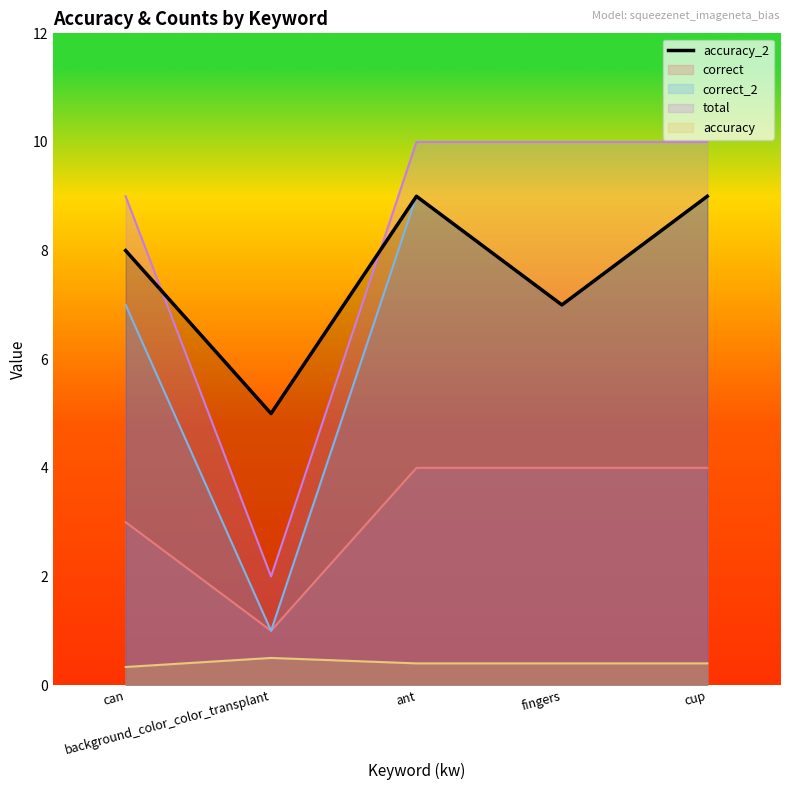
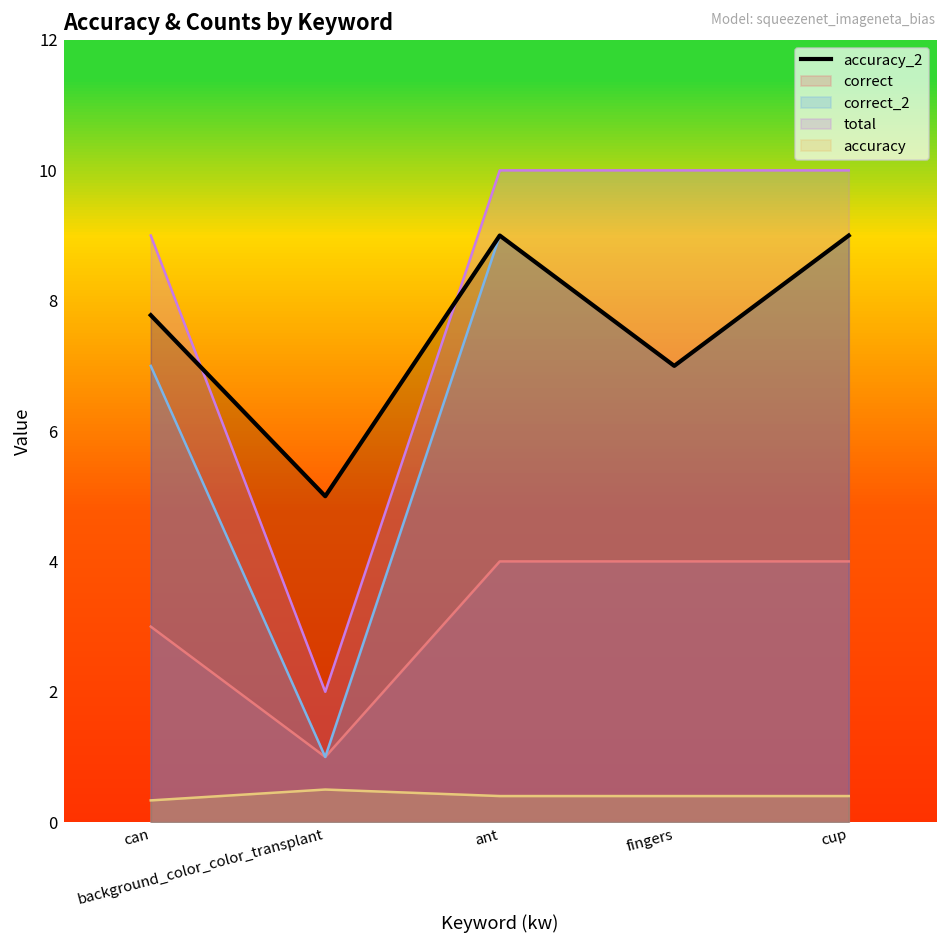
accuracy_2, can: 8.0 -> 7.8
